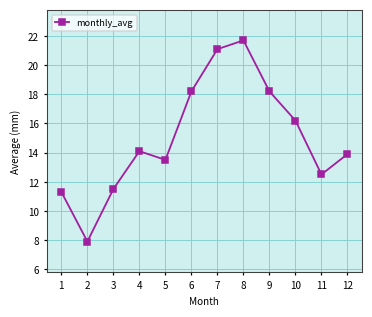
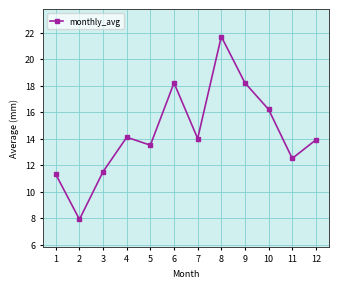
7: 21.1 -> 14.0
